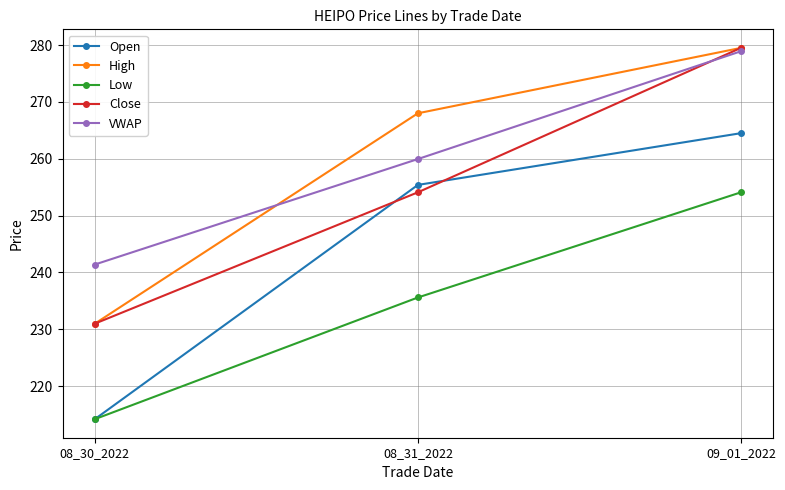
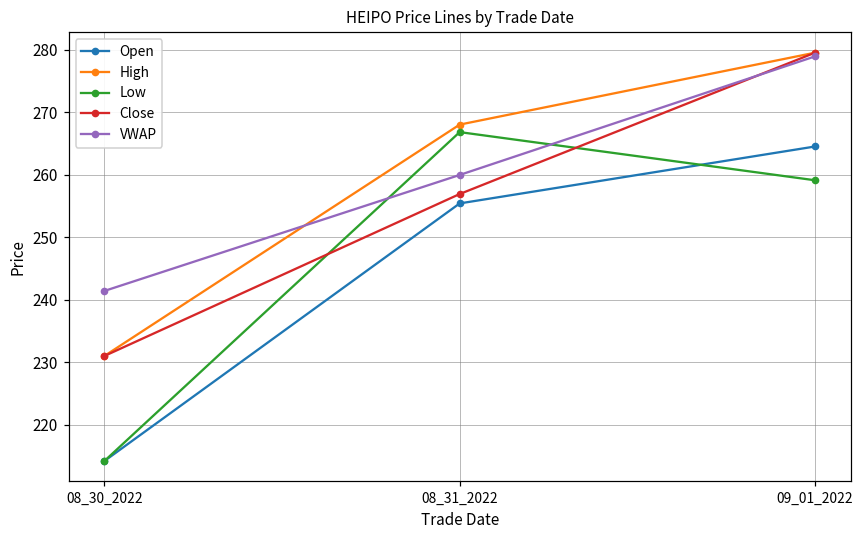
Low, 08_31_2022: 236 -> 267
Close, 08_31_2022: 254 -> 257
Low, 09_01_2022: 254 -> 259
